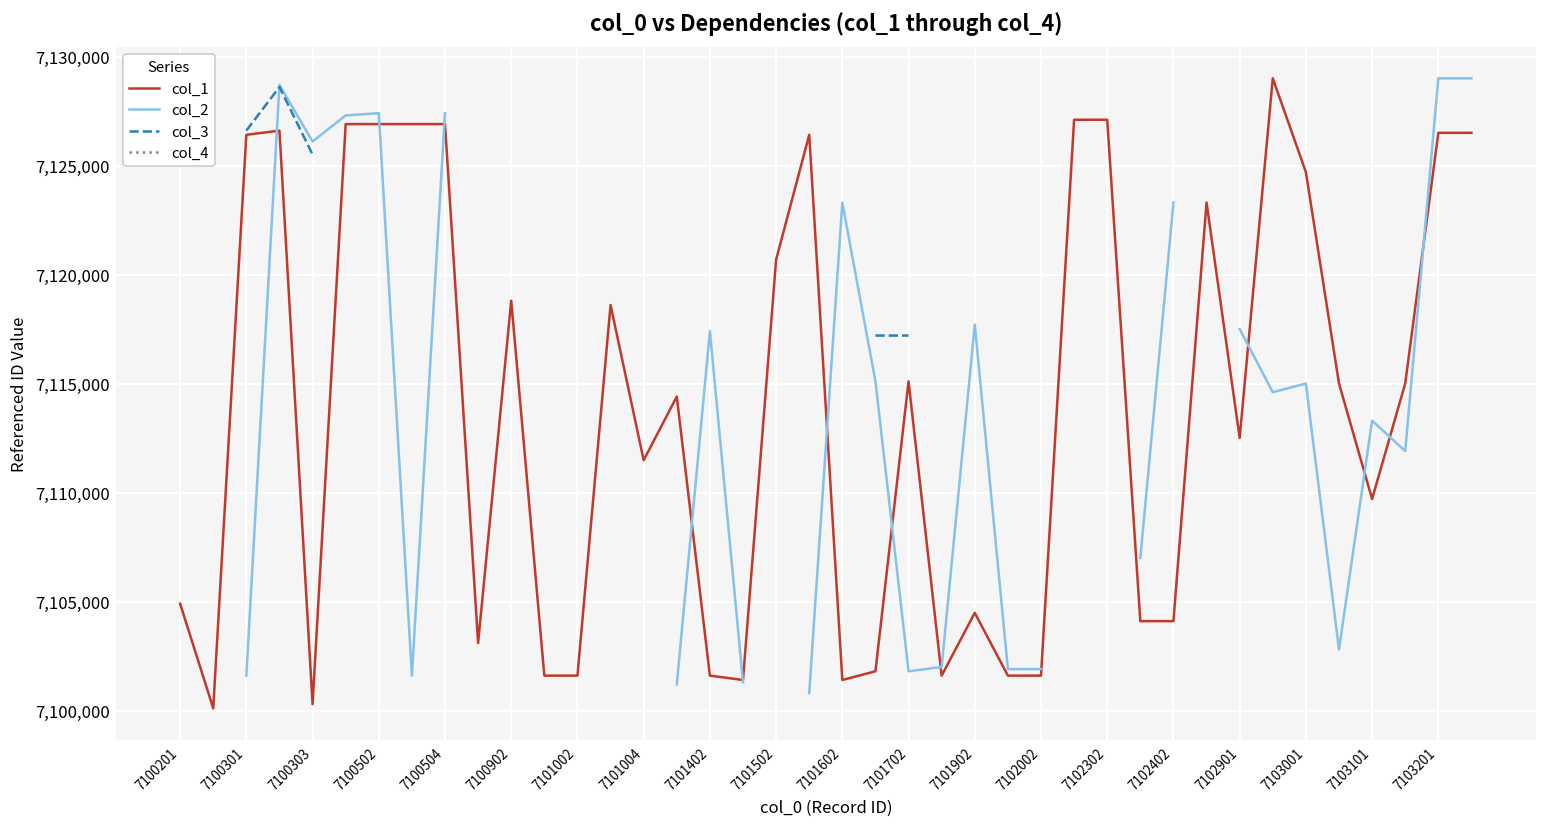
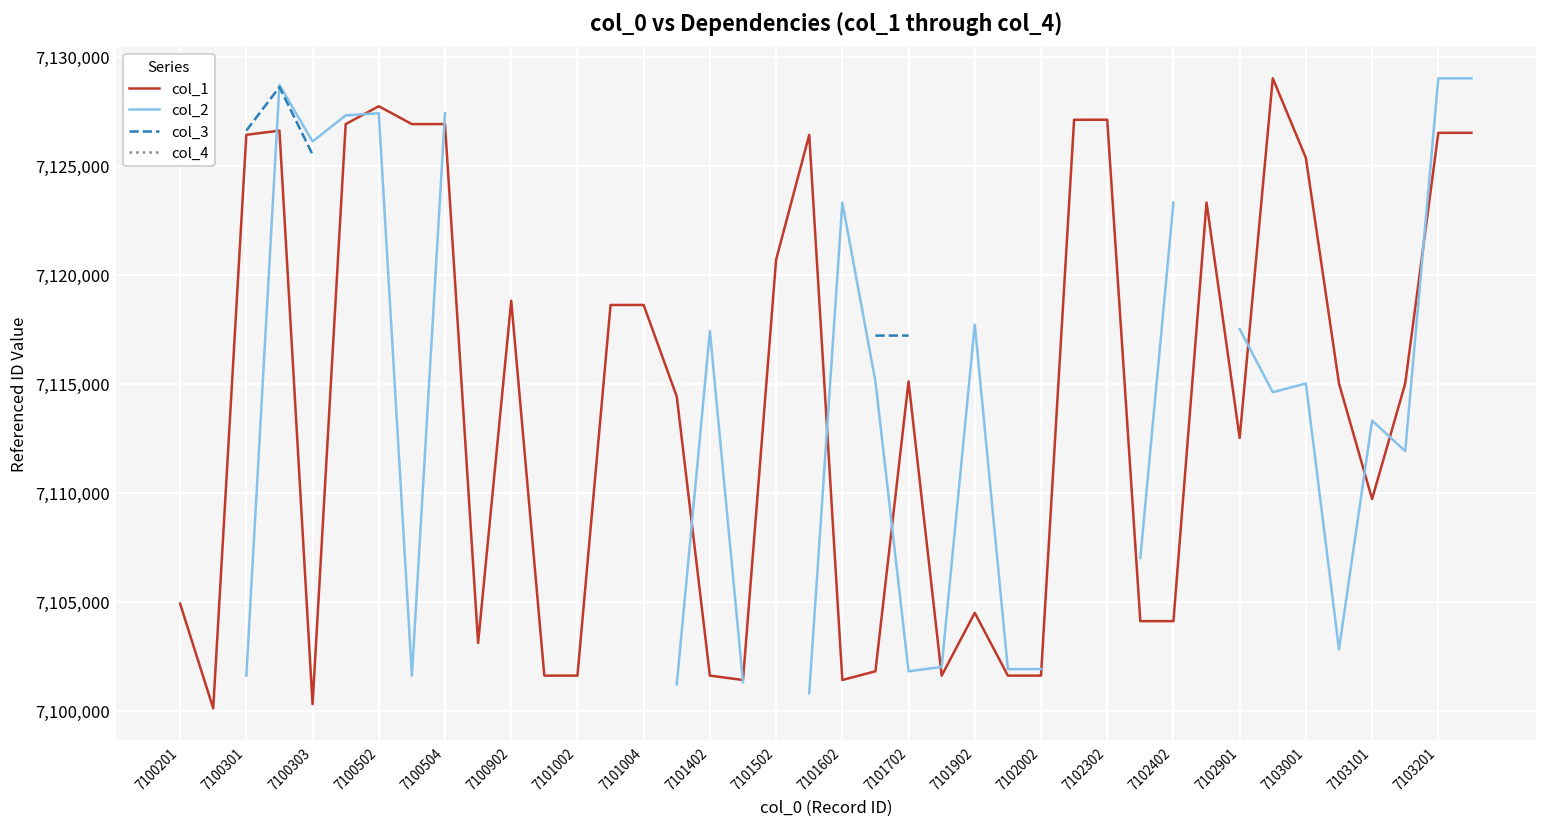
col_1, 7100502: 7,126,900 -> 7,127,700
col_1, 7101004: 7,111,500 -> 7,118,600
col_1, 7103001: 7,124,700 -> 7,125,400
